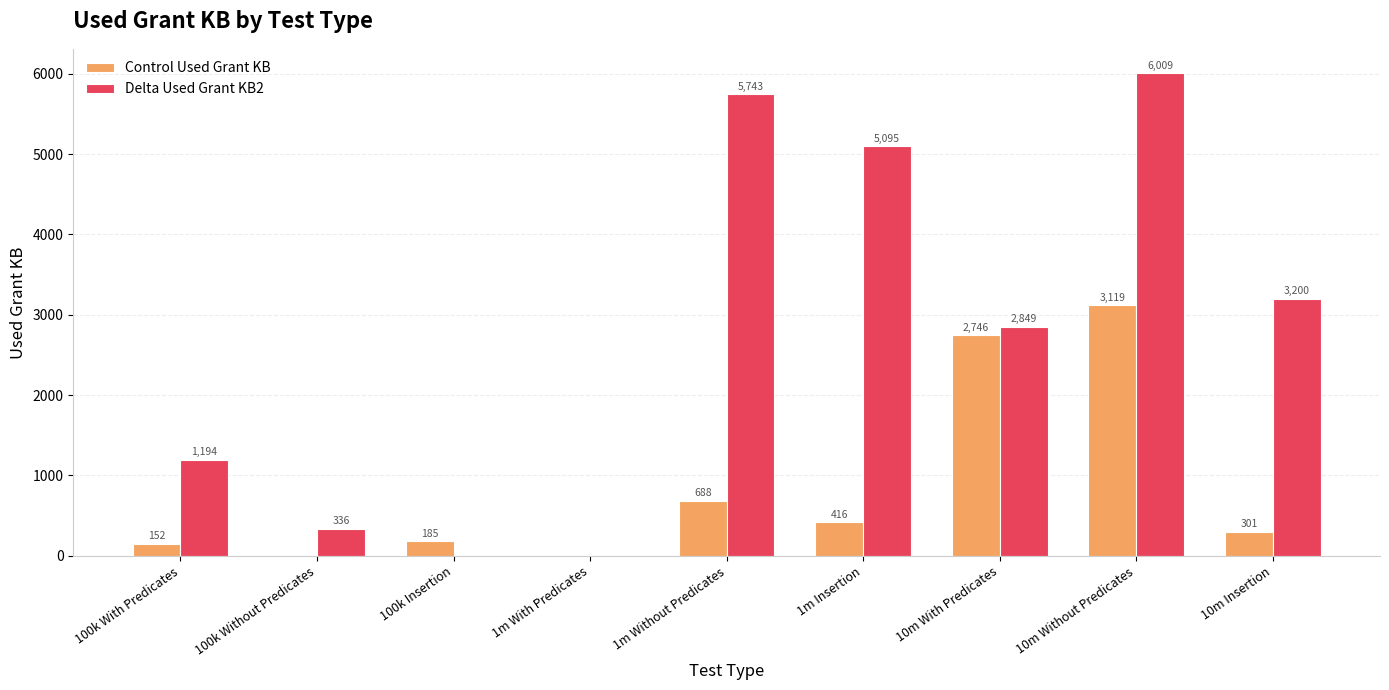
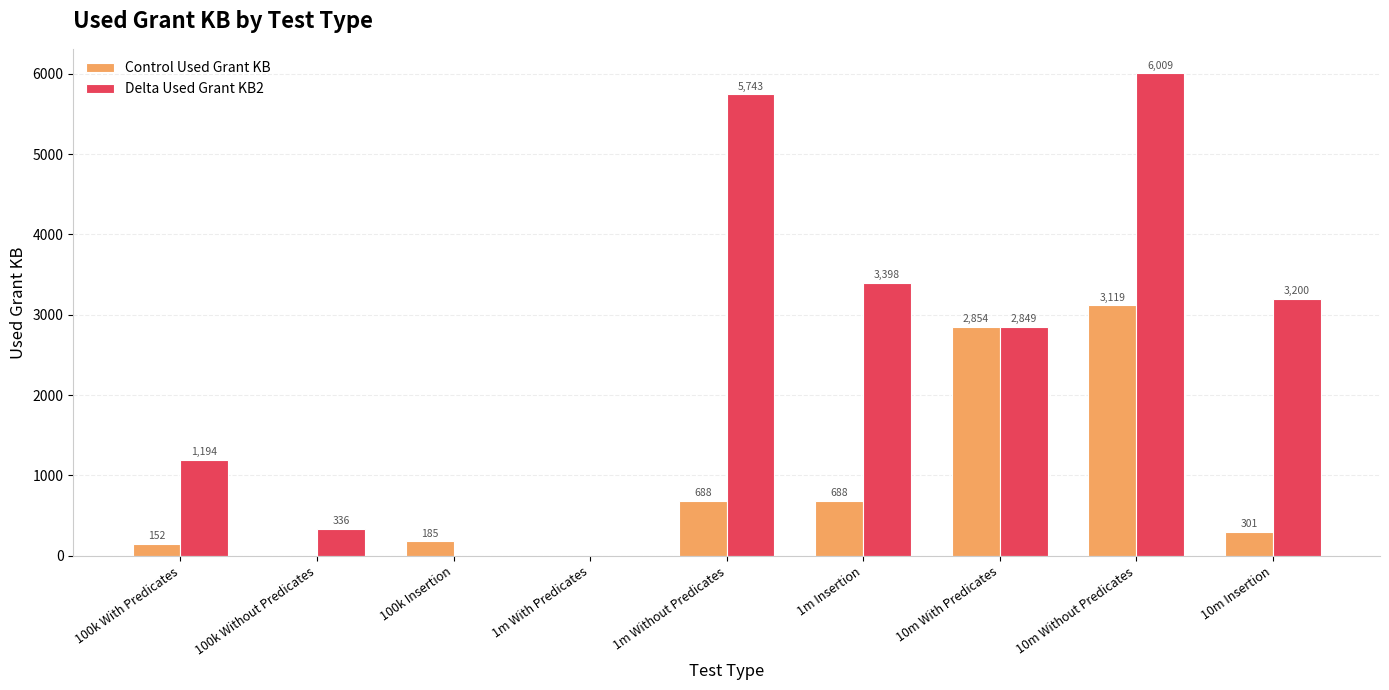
Control Used Grant KB, 1m Insertion: 416 -> 688
Delta Used Grant KB2, 1m Insertion: 5,095 -> 3,398
Control Used Grant KB, 10m With Predicates: 2,746 -> 2,854
